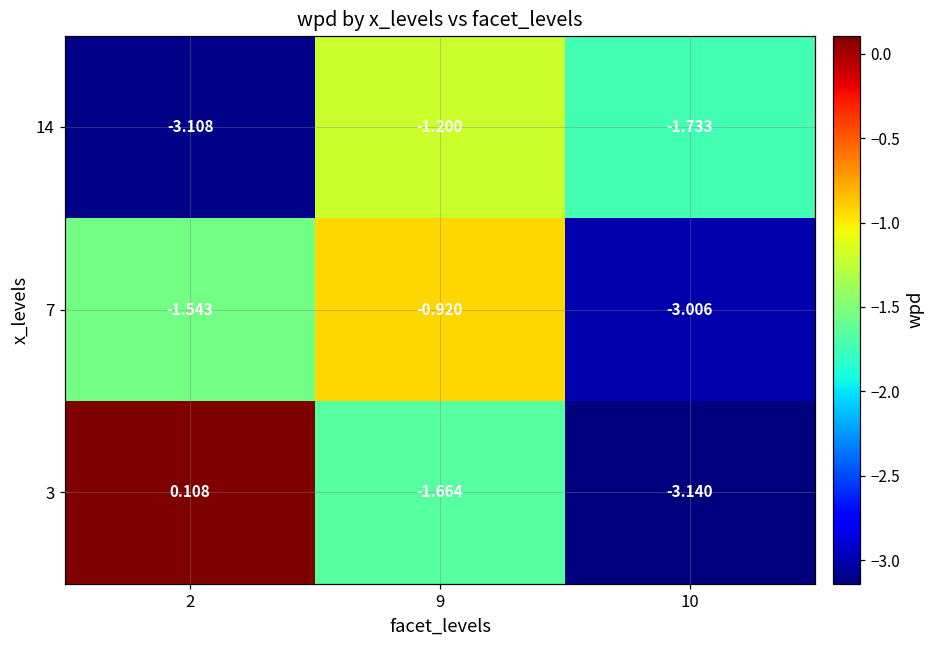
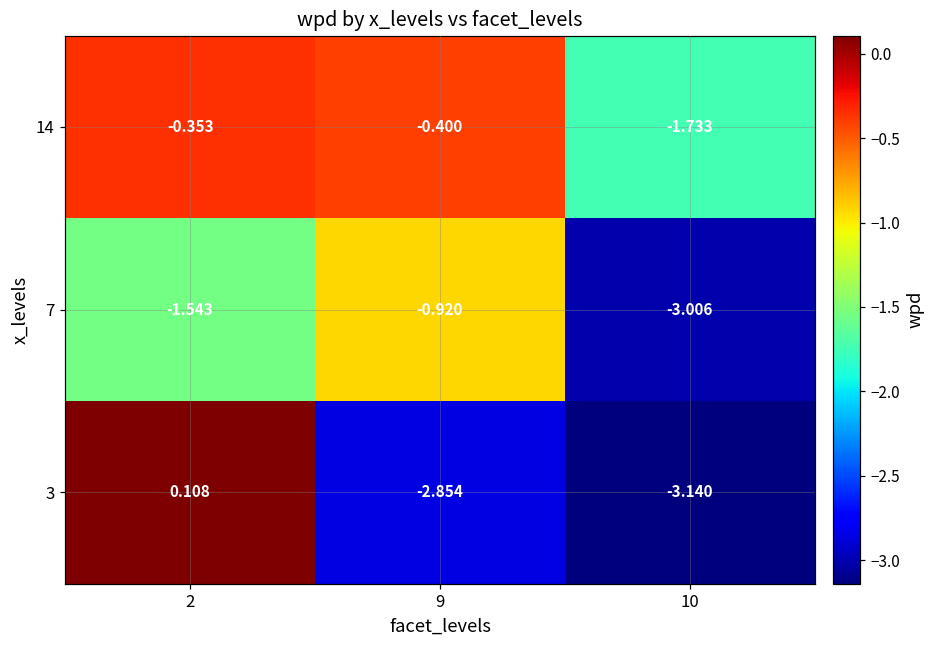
14, 2: -3.108 -> -0.353
14, 9: -1.200 -> -0.400
3, 9: -1.664 -> -2.854
